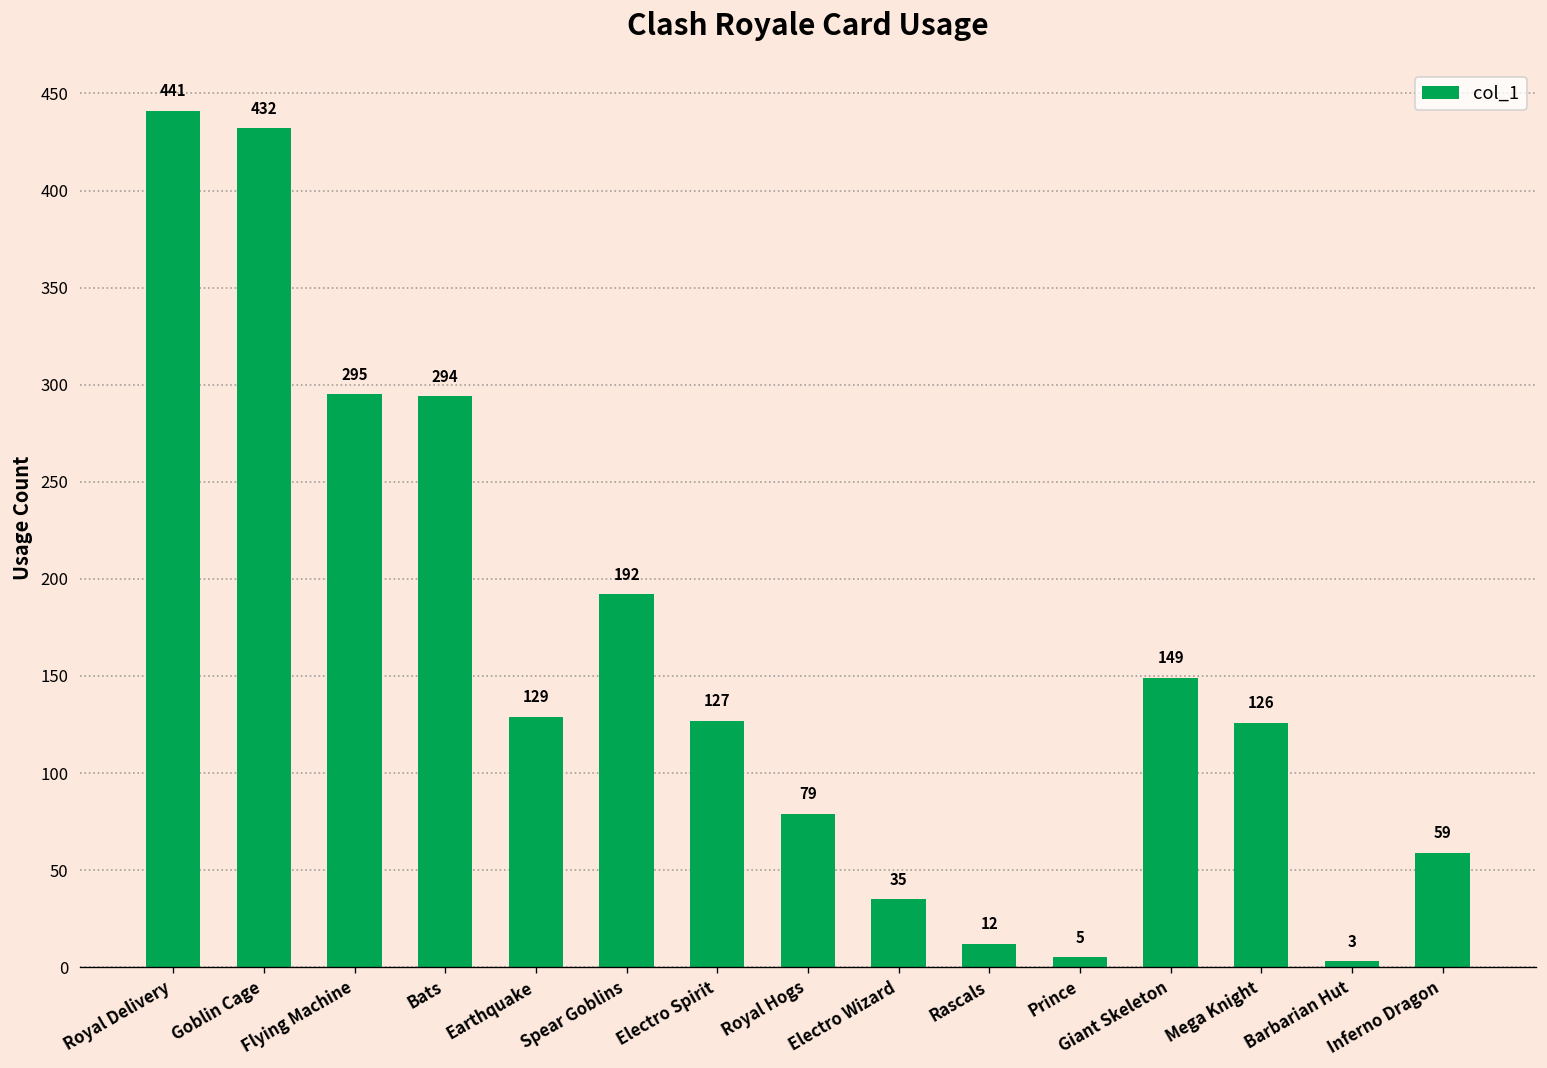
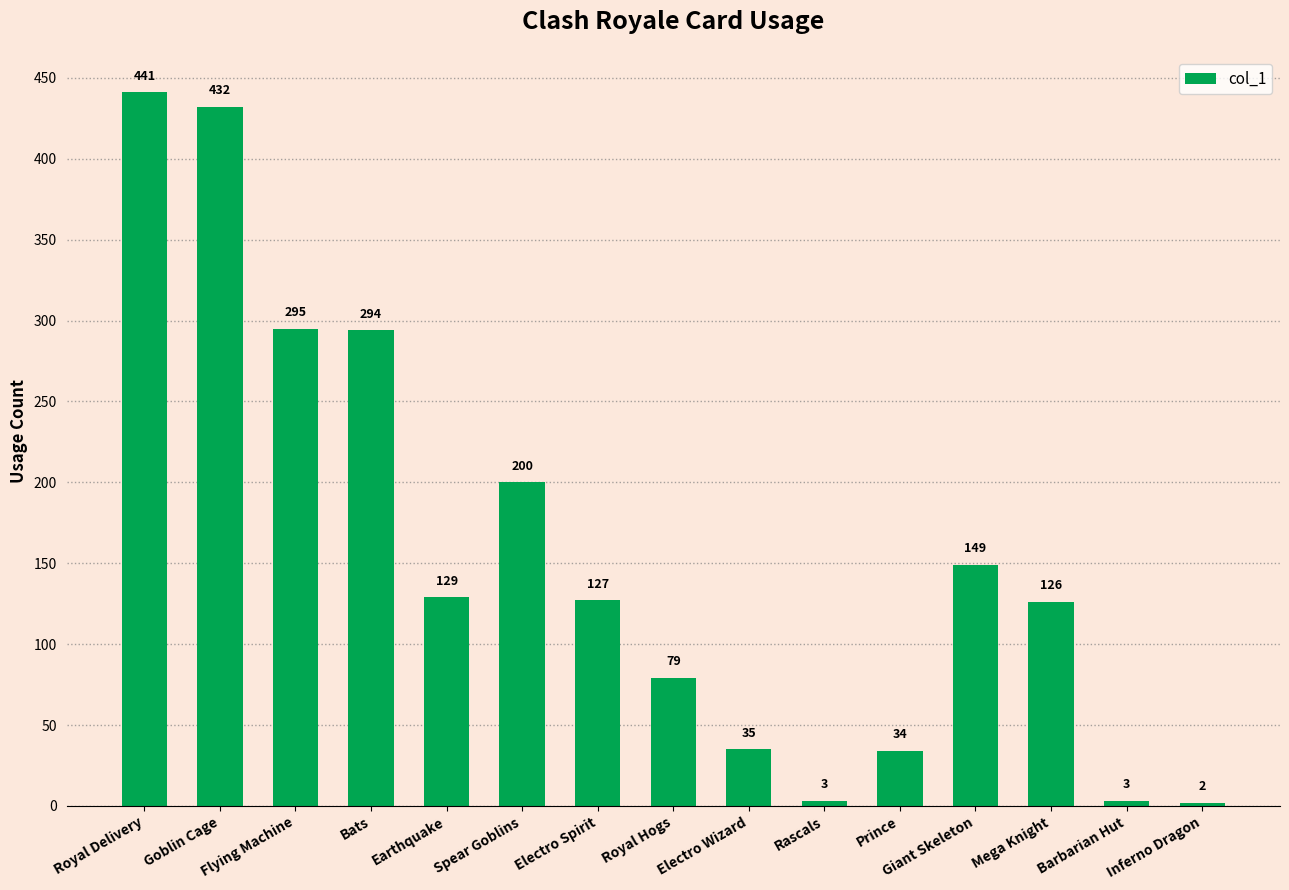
Spear Goblins: 192 -> 200
Rascals: 12 -> 3
Prince: 5 -> 34
Inferno Dragon: 59 -> 2
